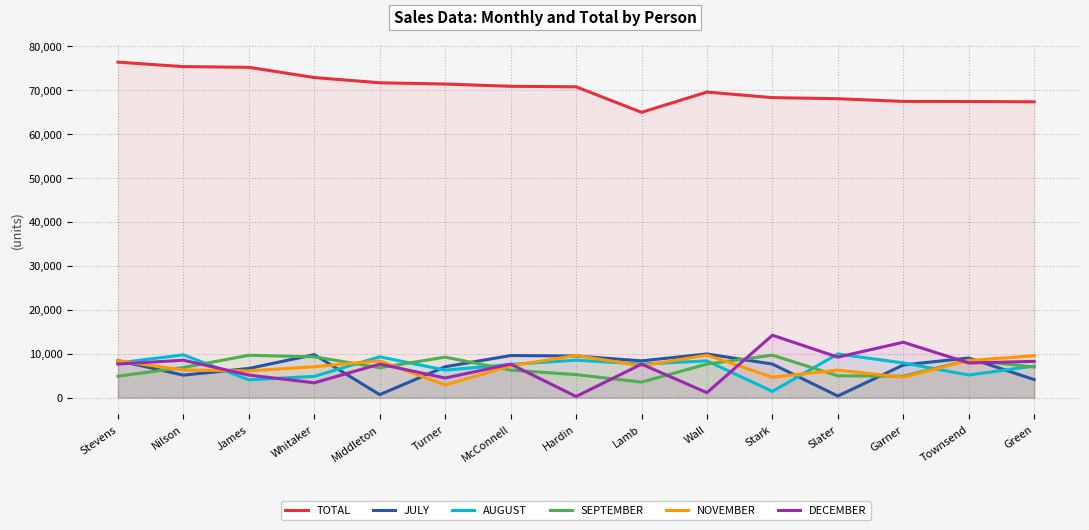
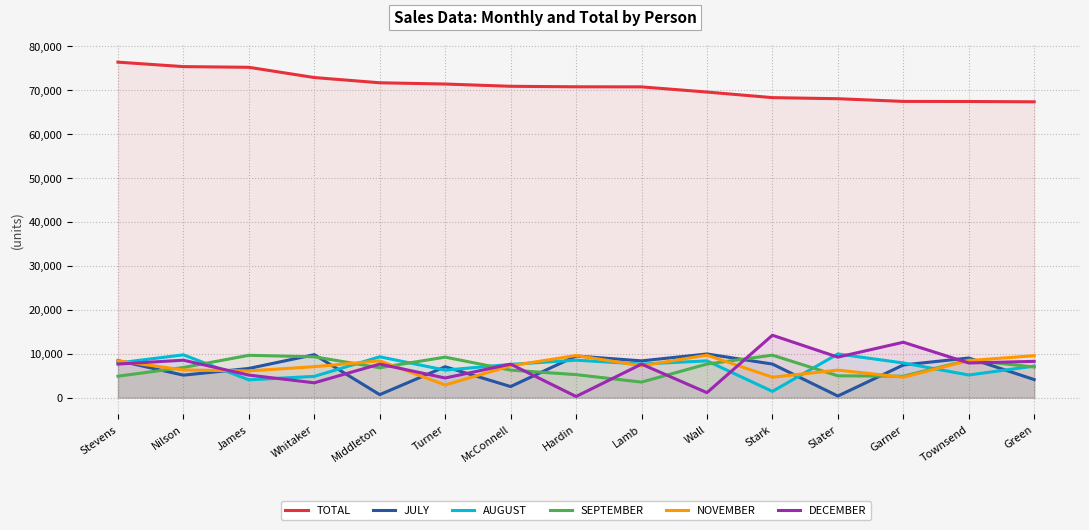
JULY, McConnell: 10,000 -> 3,000
TOTAL, Lamb: 65,000 -> 71,000
